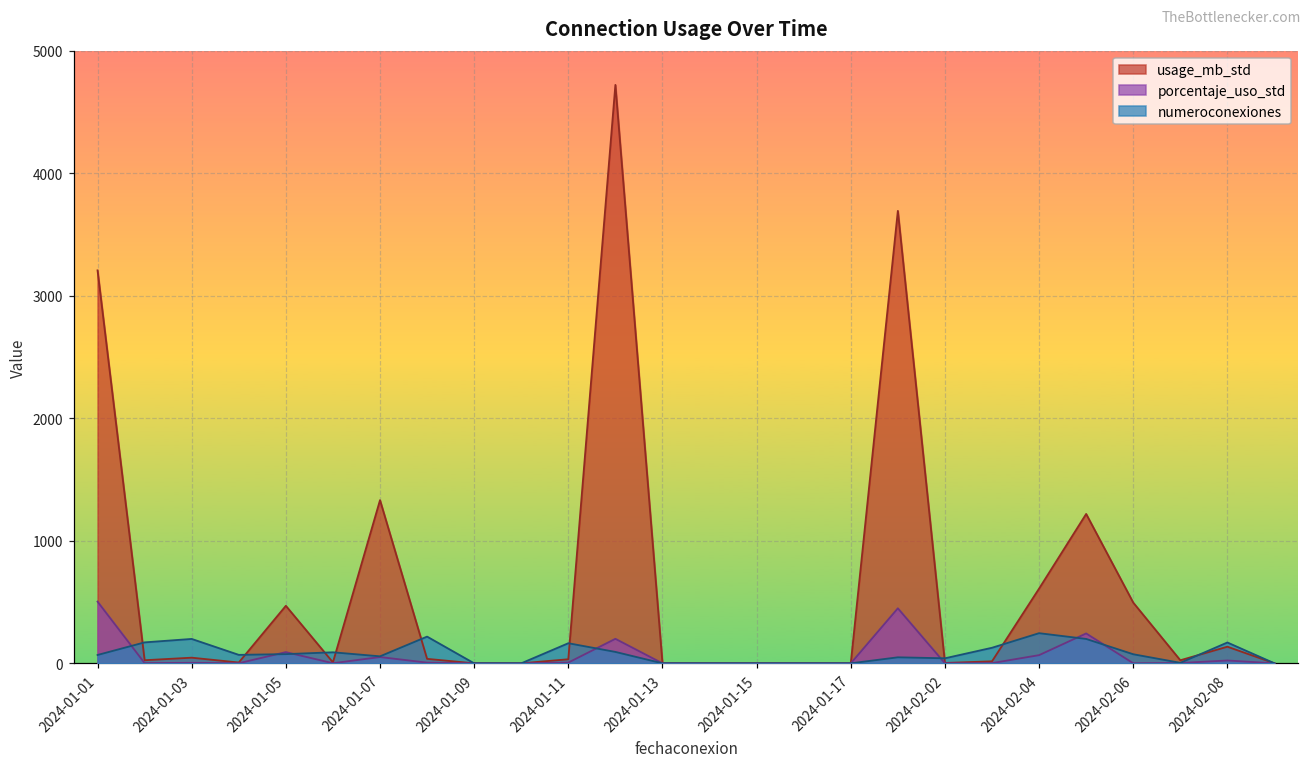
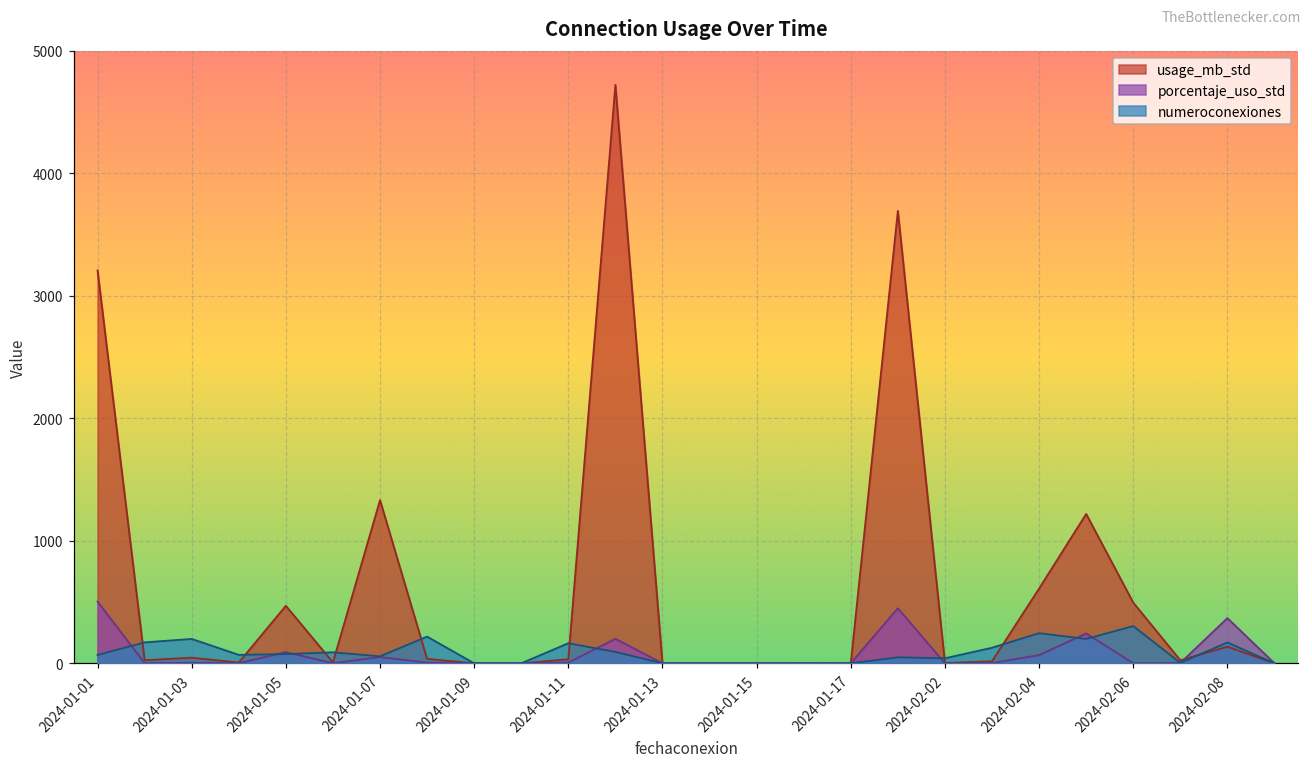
numeroconexiones, 2024-02-06: 70 -> 300
porcentaje_uso_std, 2024-02-08: 20 -> 370
